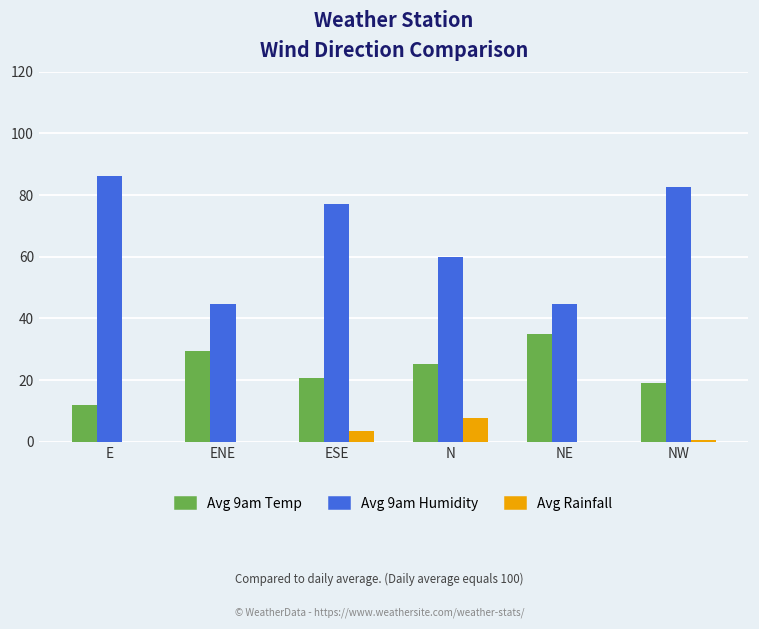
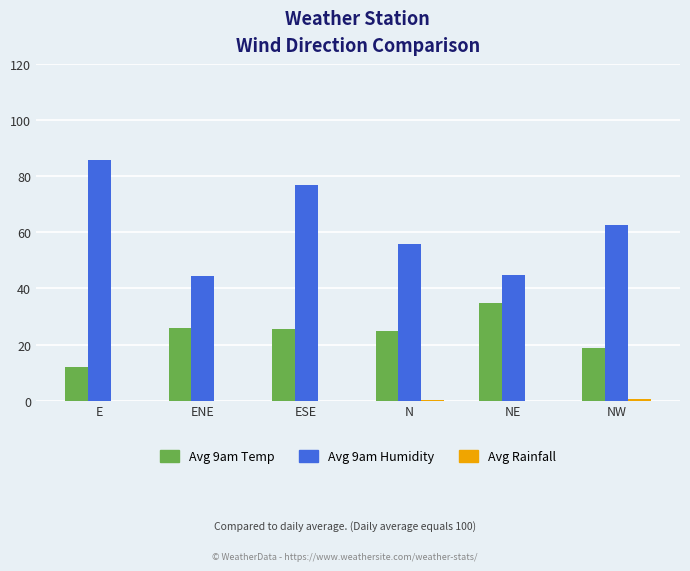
Avg 9am Temp, ENE: 29 -> 26
Avg 9am Temp, ESE: 21 -> 26
Avg Rainfall, ESE: 3 -> 0
Avg 9am Humidity, N: 60 -> 56
Avg Rainfall, N: 8 -> 0
Avg 9am Humidity, NW: 83 -> 63
